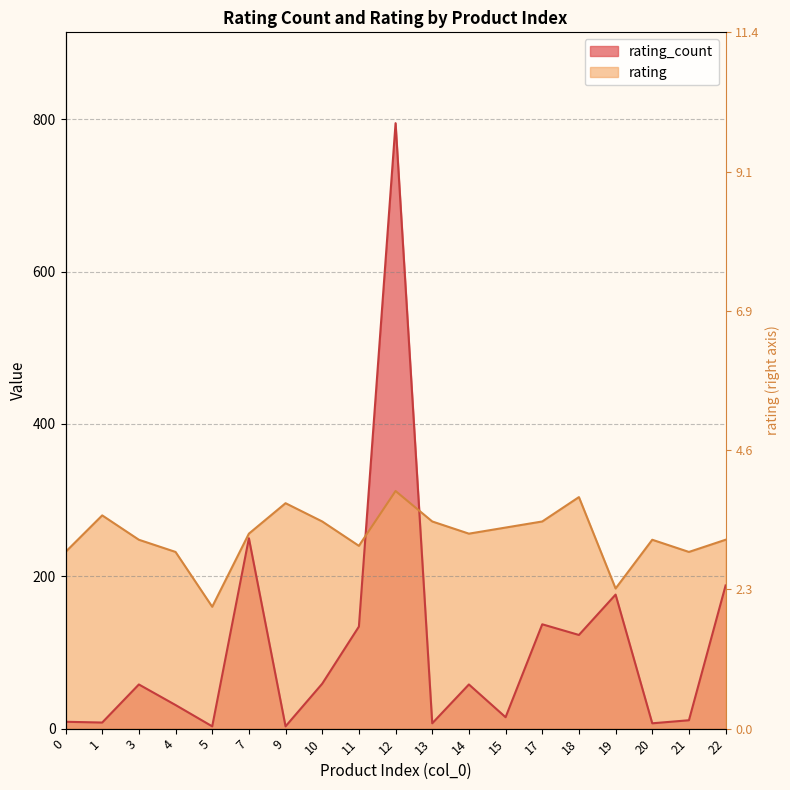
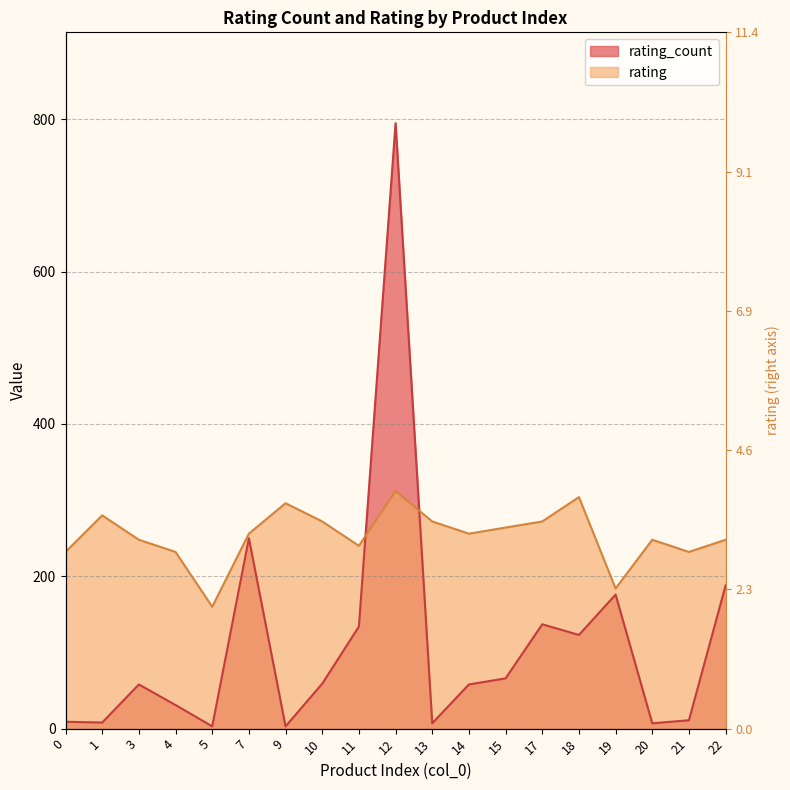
rating_count, 15: 20 -> 70
